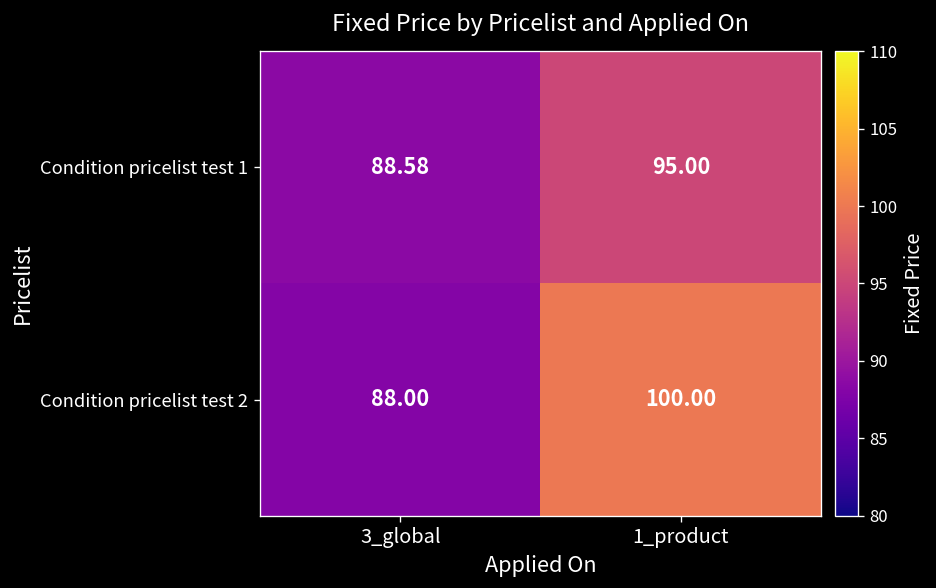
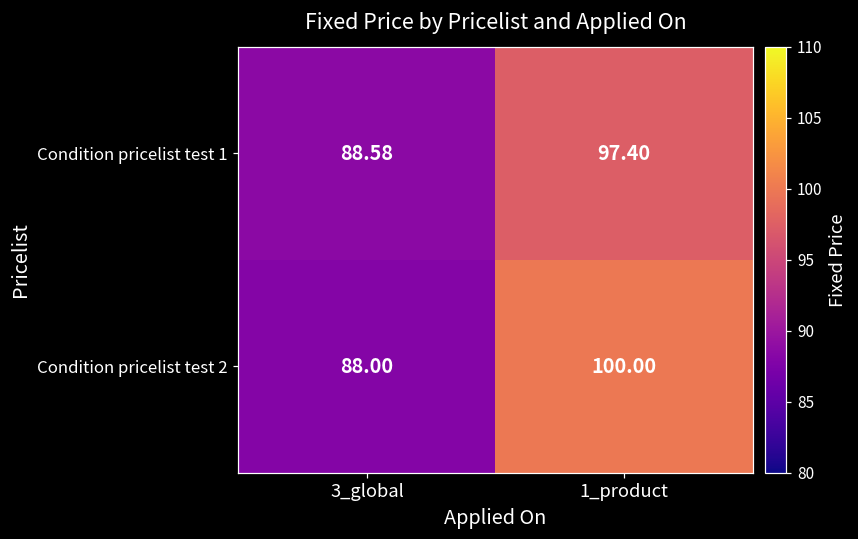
Condition pricelist test 1, 1_product: 95.00 -> 97.40
